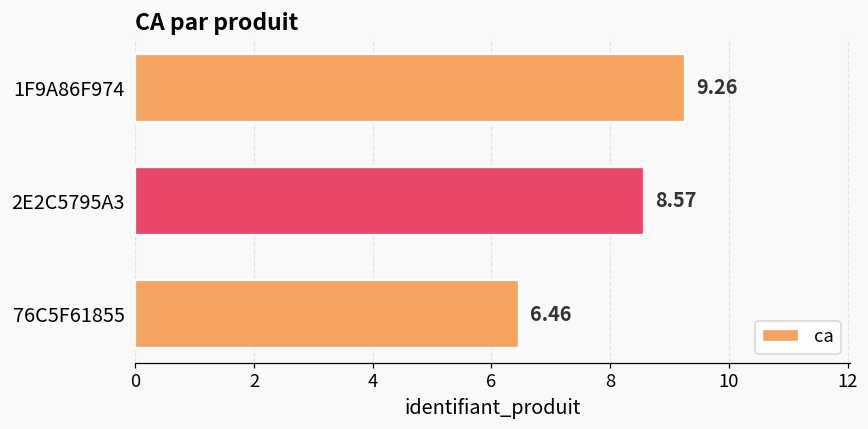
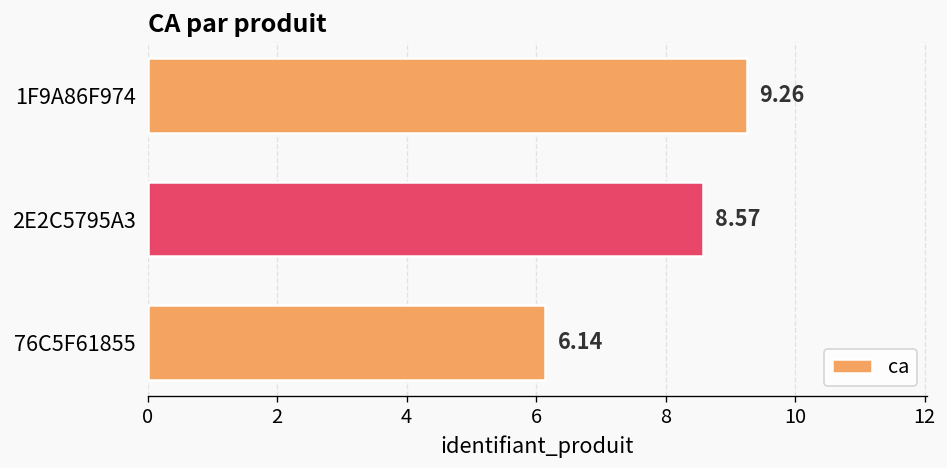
76C5F61855: 6.46 -> 6.14
